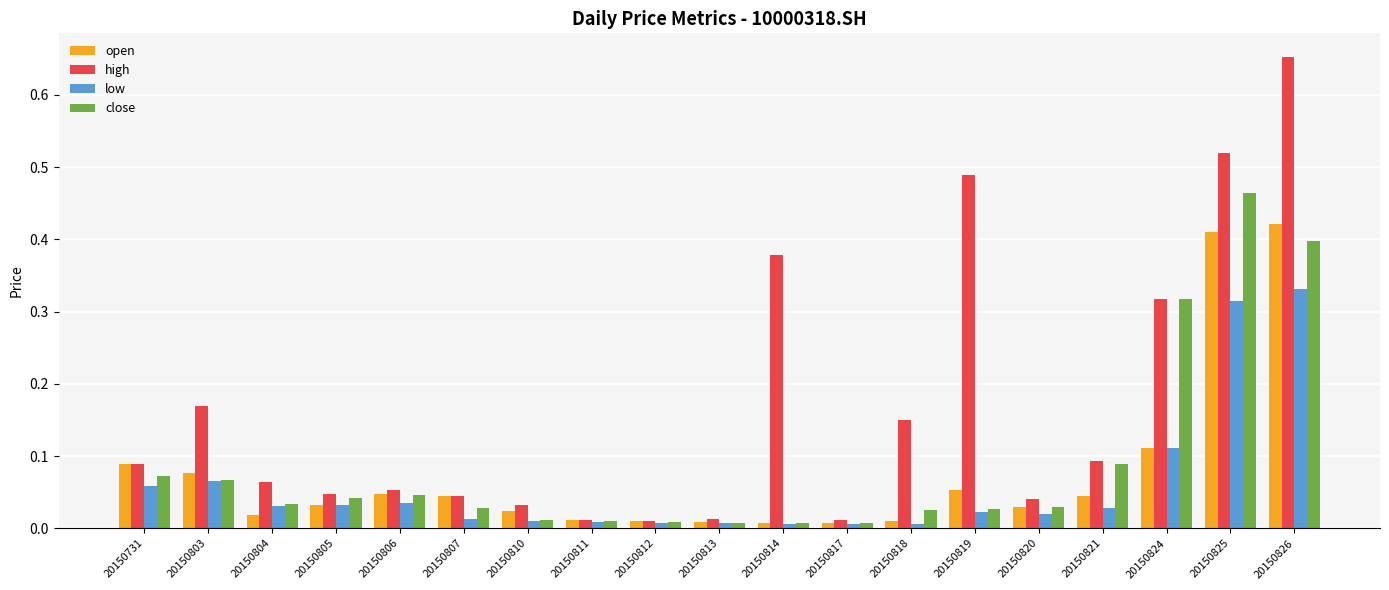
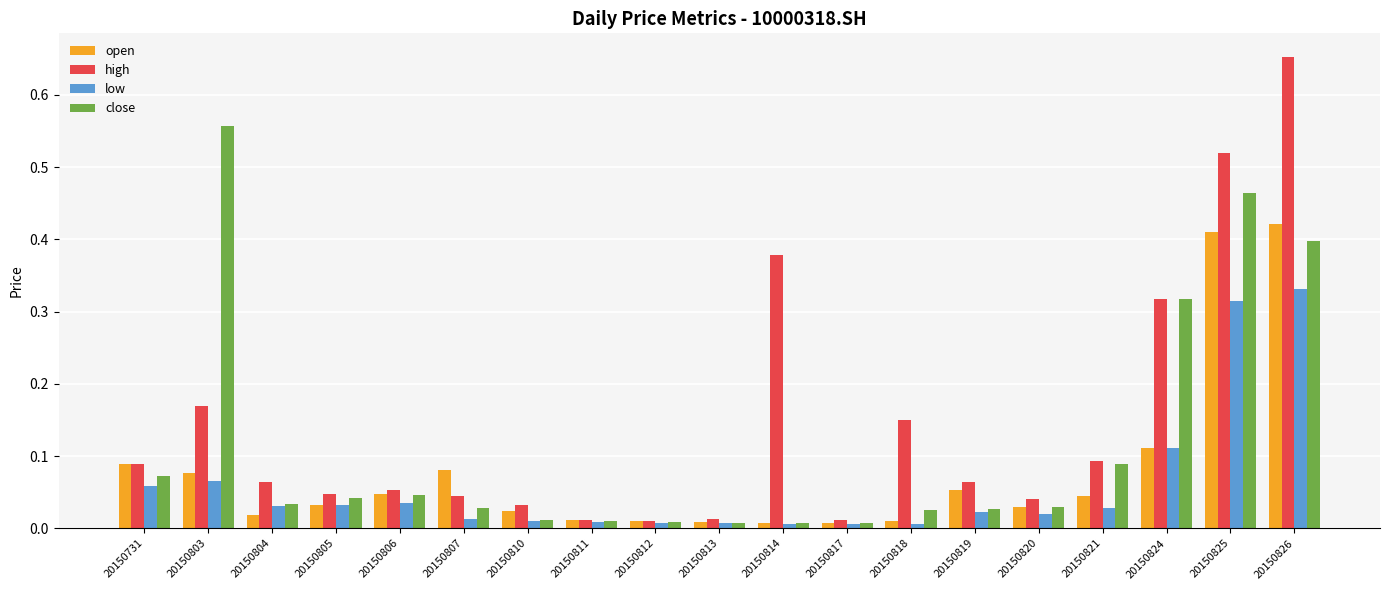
close, 20150803: 0.07 -> 0.56
open, 20150807: 0.04 -> 0.08
high, 20150819: 0.49 -> 0.06
